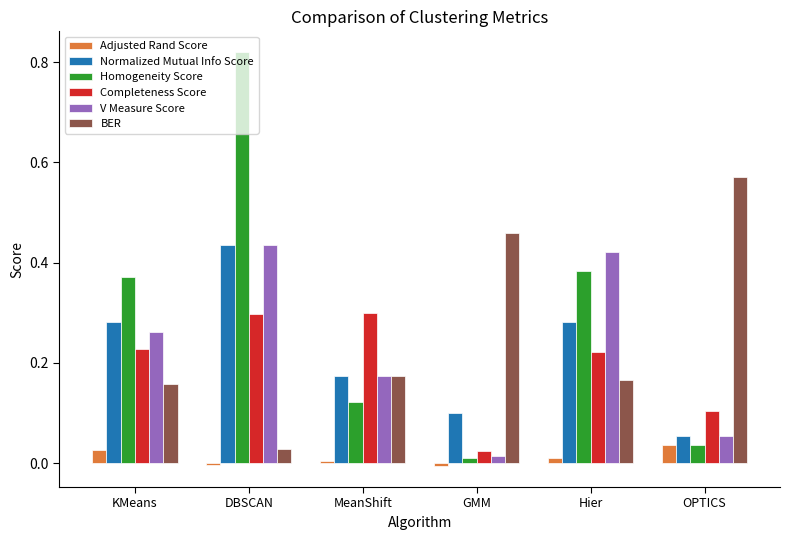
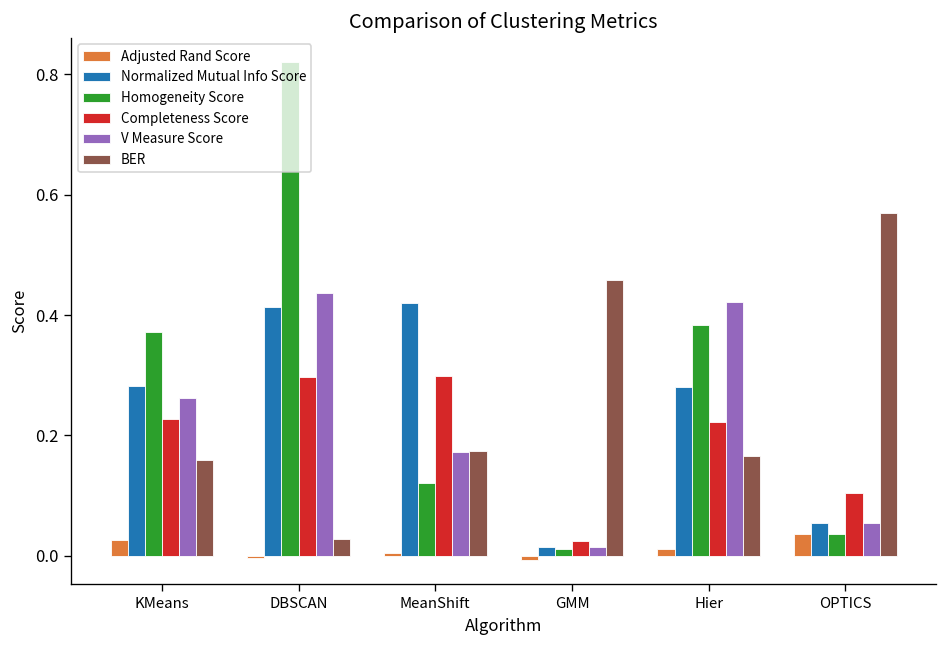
Normalized Mutual Info Score, DBSCAN: 0.44 -> 0.41
Normalized Mutual Info Score, MeanShift: 0.17 -> 0.42
Normalized Mutual Info Score, GMM: 0.10 -> 0.01
